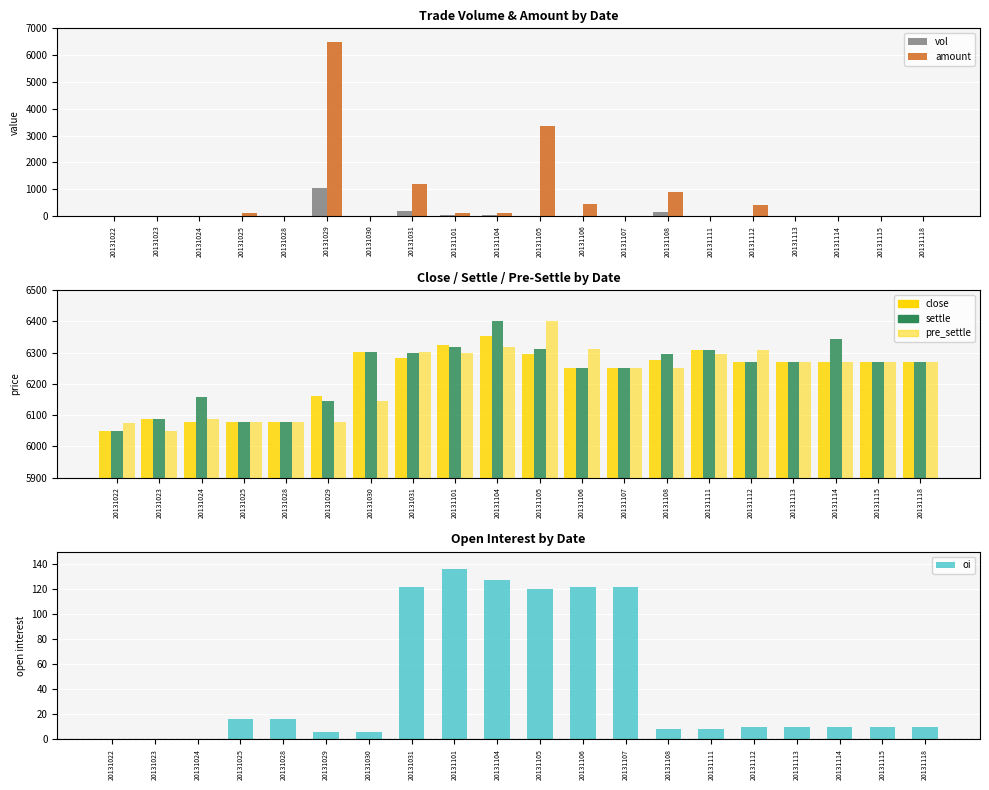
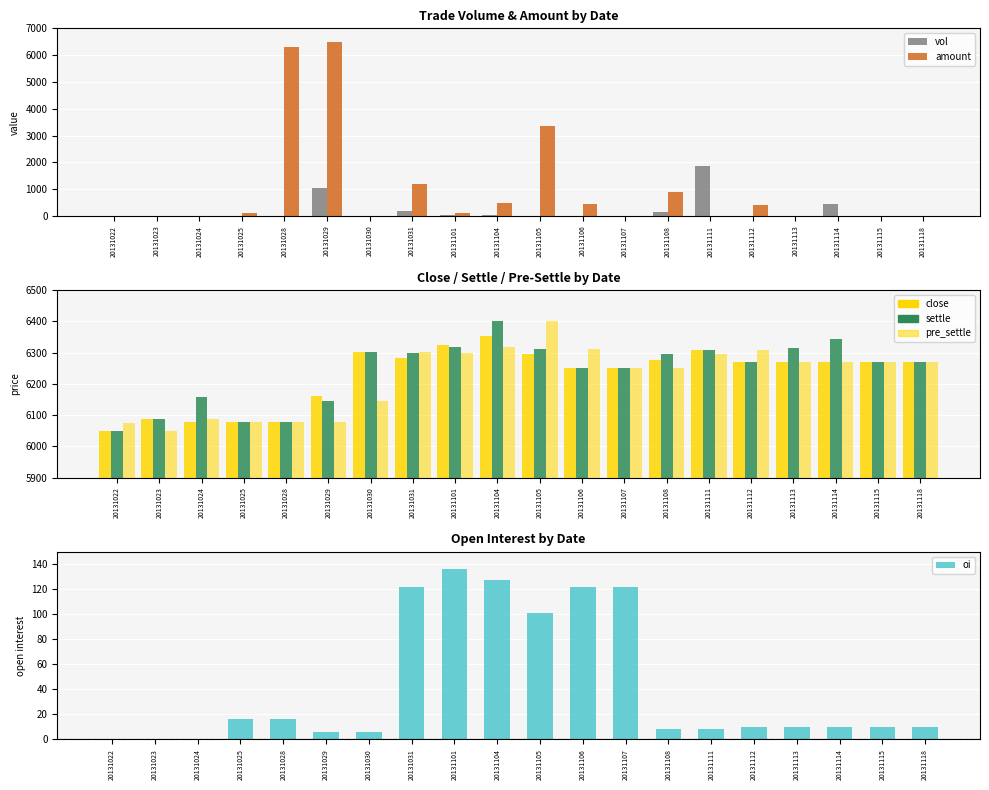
Trade Volume & Amount by Date, amount, 20131028: 0 -> 6300
Trade Volume & Amount by Date, amount, 20131104: 100 -> 500
Trade Volume & Amount by Date, vol, 20131111: 0 -> 1900
Trade Volume & Amount by Date, vol, 20131114: 0 -> 500
Close / Settle / Pre-Settle by Date, settle, 20131113: 6270 -> 6310
Open Interest by Date, 20131105: 120 -> 101
